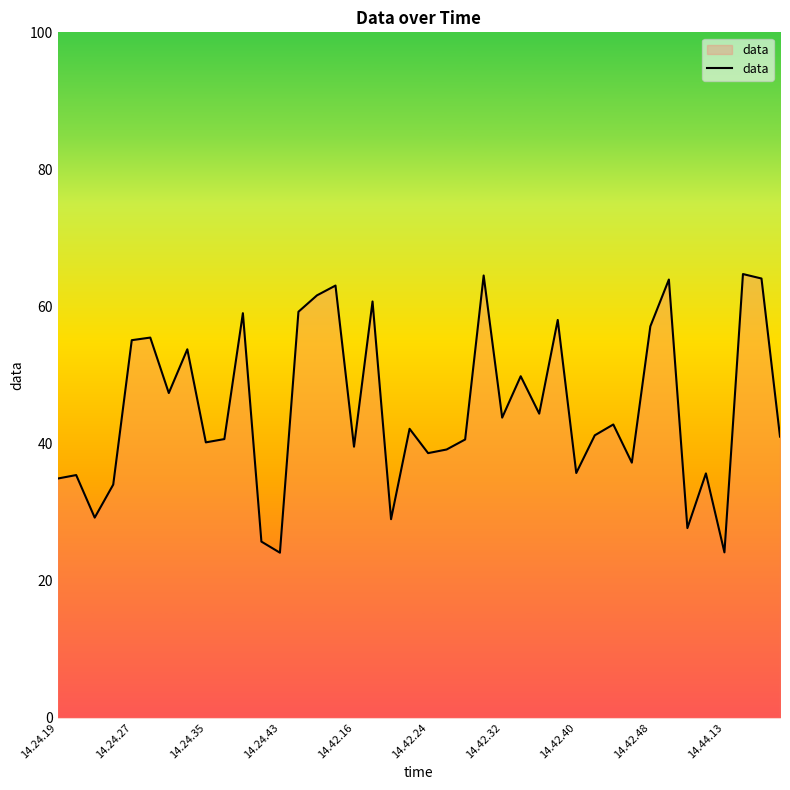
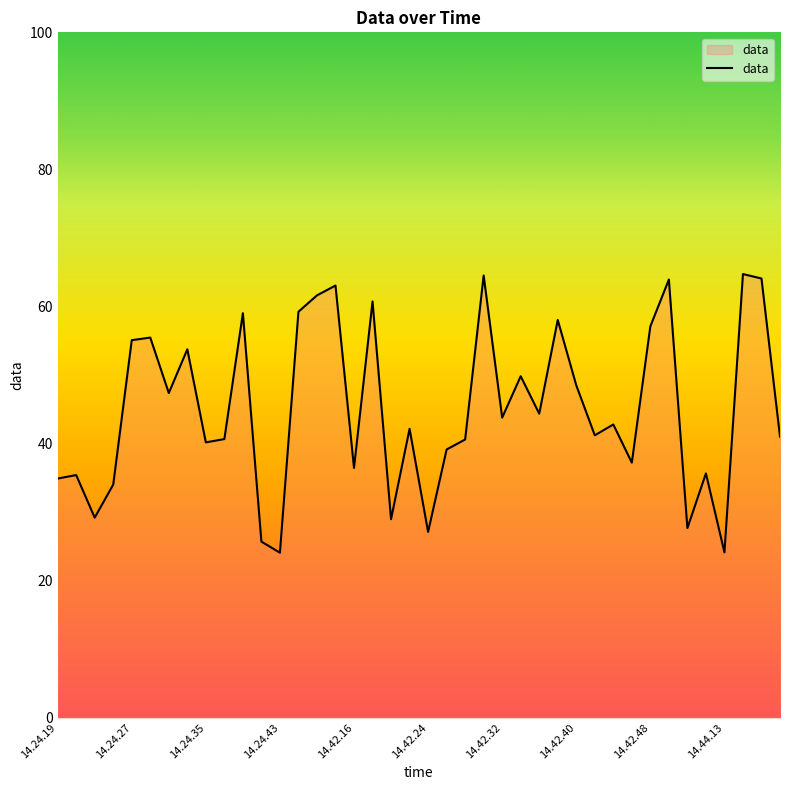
14.42.16: 40 -> 36
14.42.24: 39 -> 27
14.42.40: 36 -> 49
